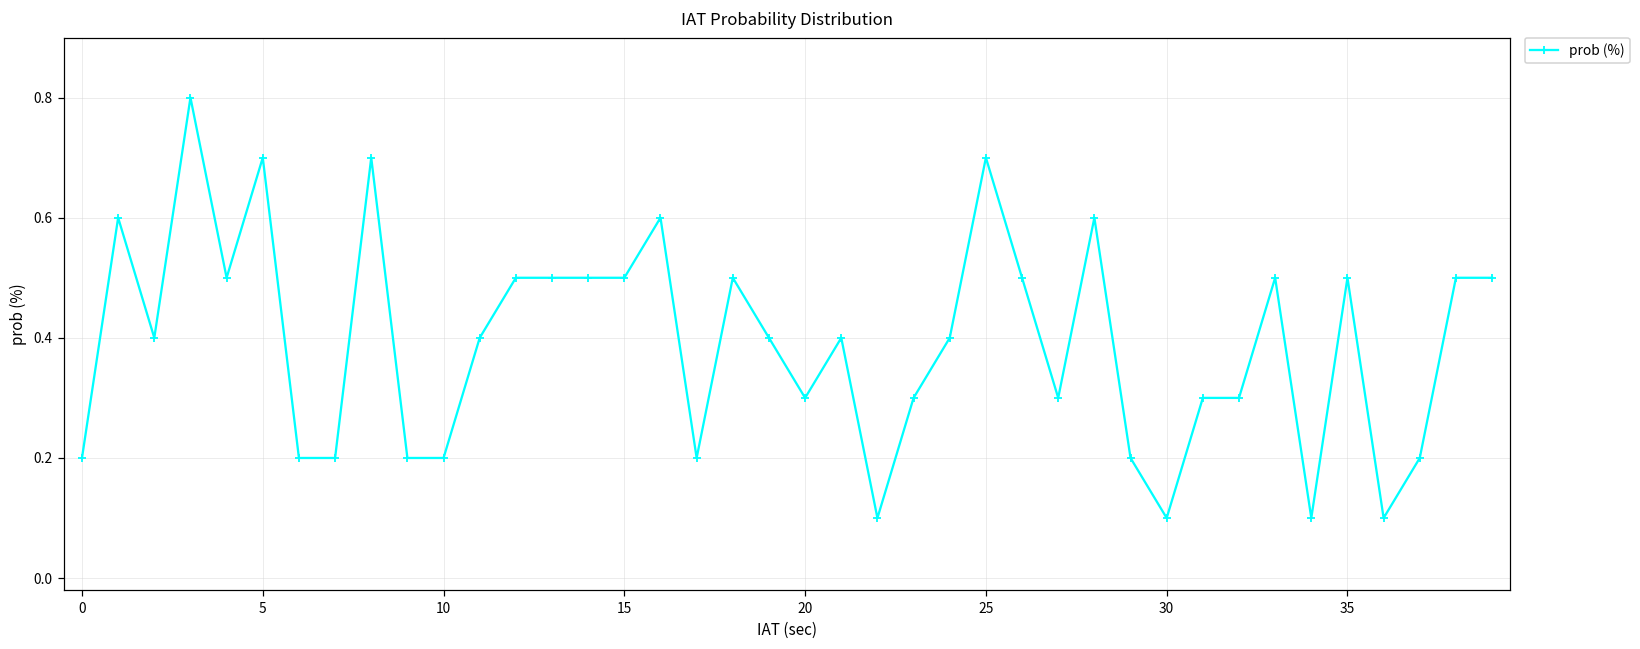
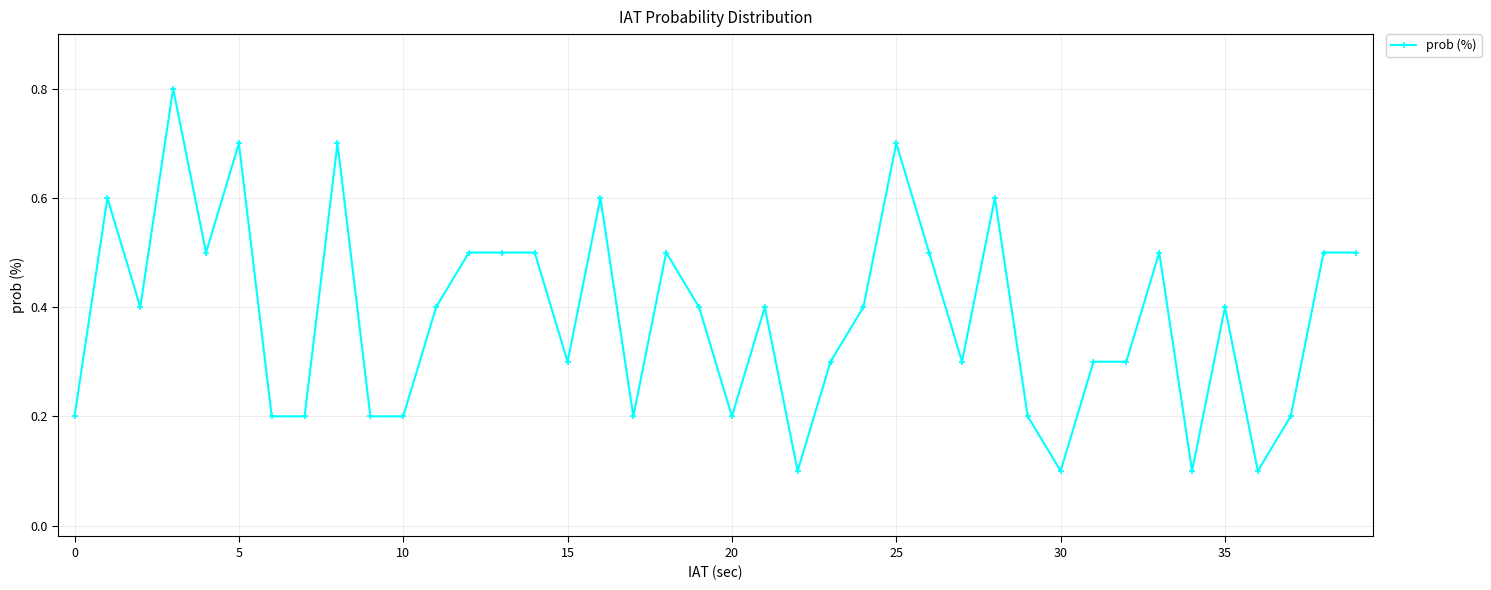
15: 0.5 -> 0.3
20: 0.3 -> 0.2
35: 0.5 -> 0.4
